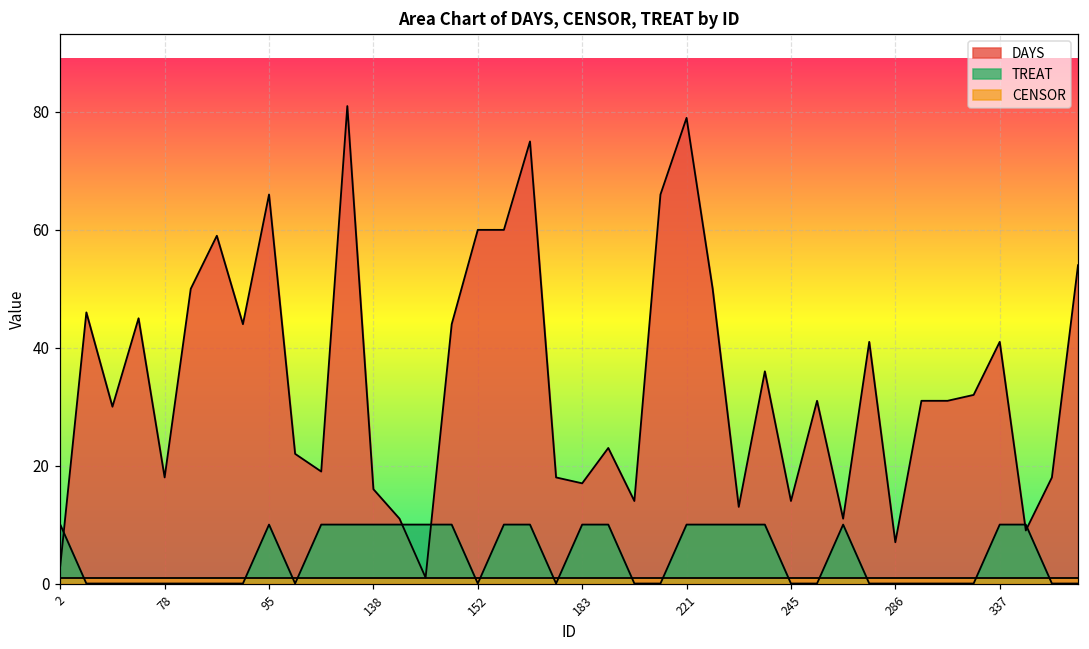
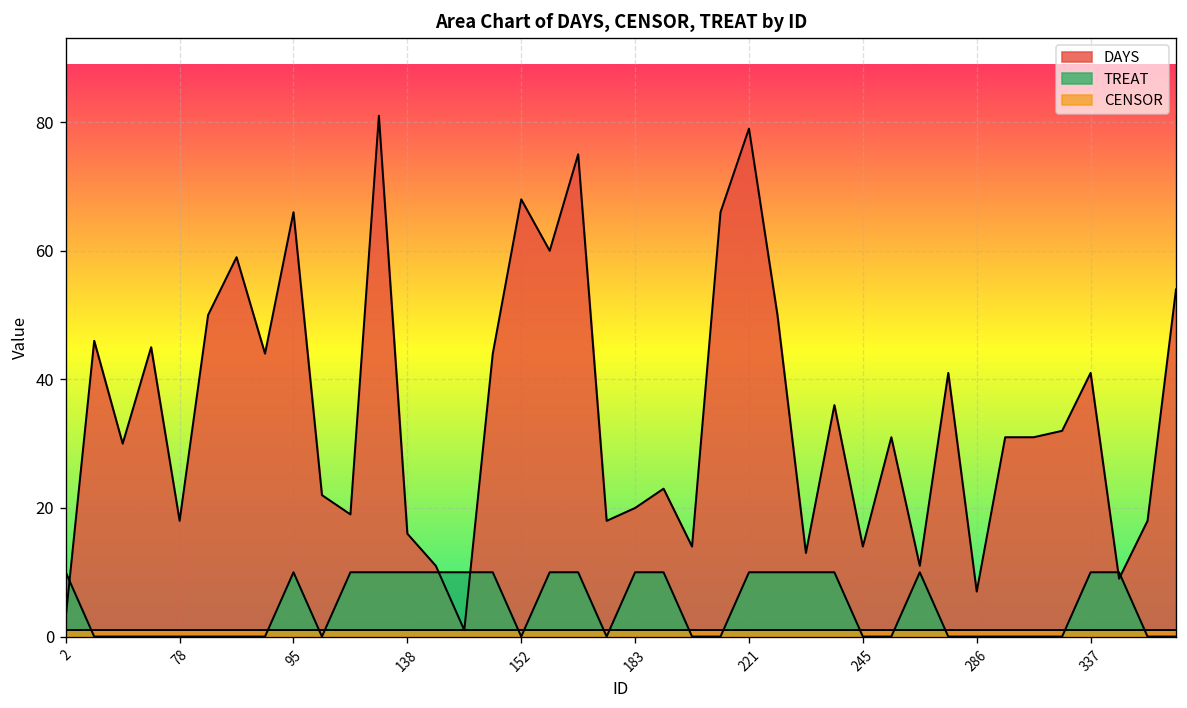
DAYS, 152: 60 -> 68
DAYS, 183: 17 -> 20
